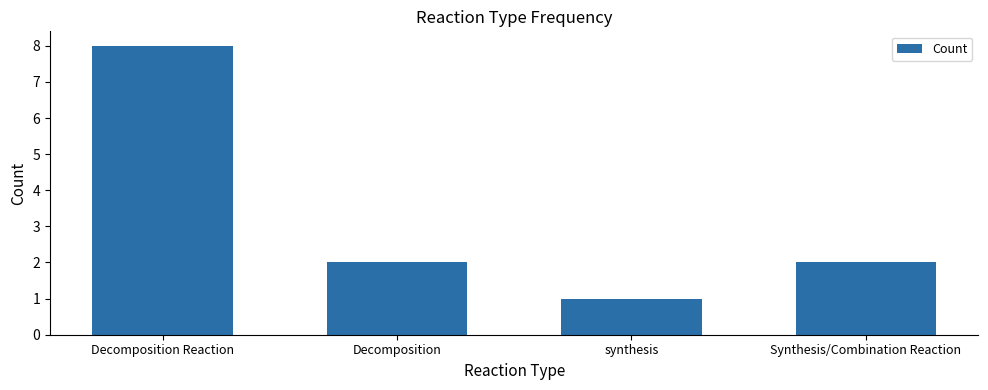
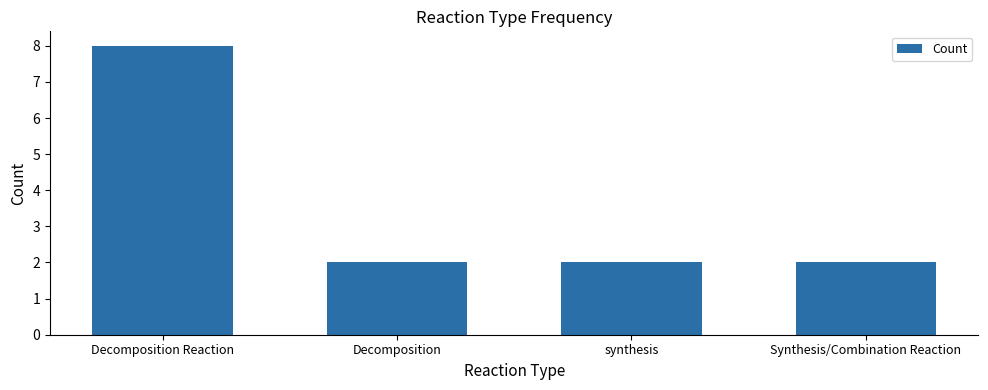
synthesis: 1 -> 2
